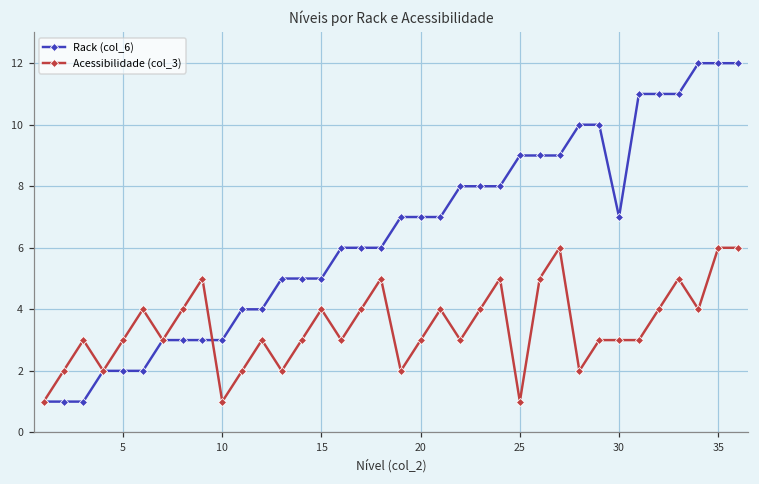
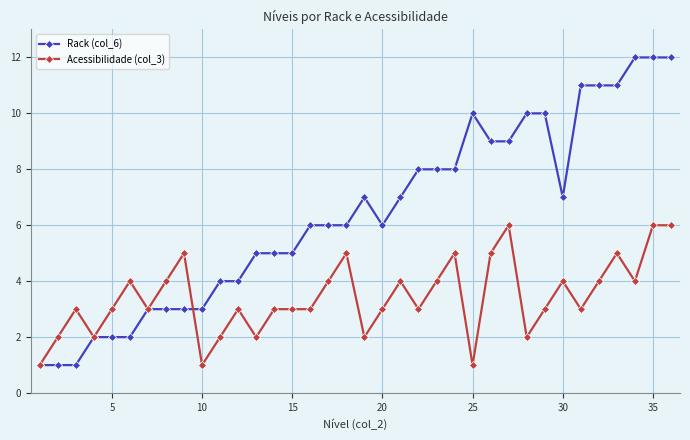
Acessibilidade (col_3), 15: 4 -> 3
Rack (col_6), 20: 7 -> 6
Rack (col_6), 25: 9 -> 10
Acessibilidade (col_3), 30: 3 -> 4
